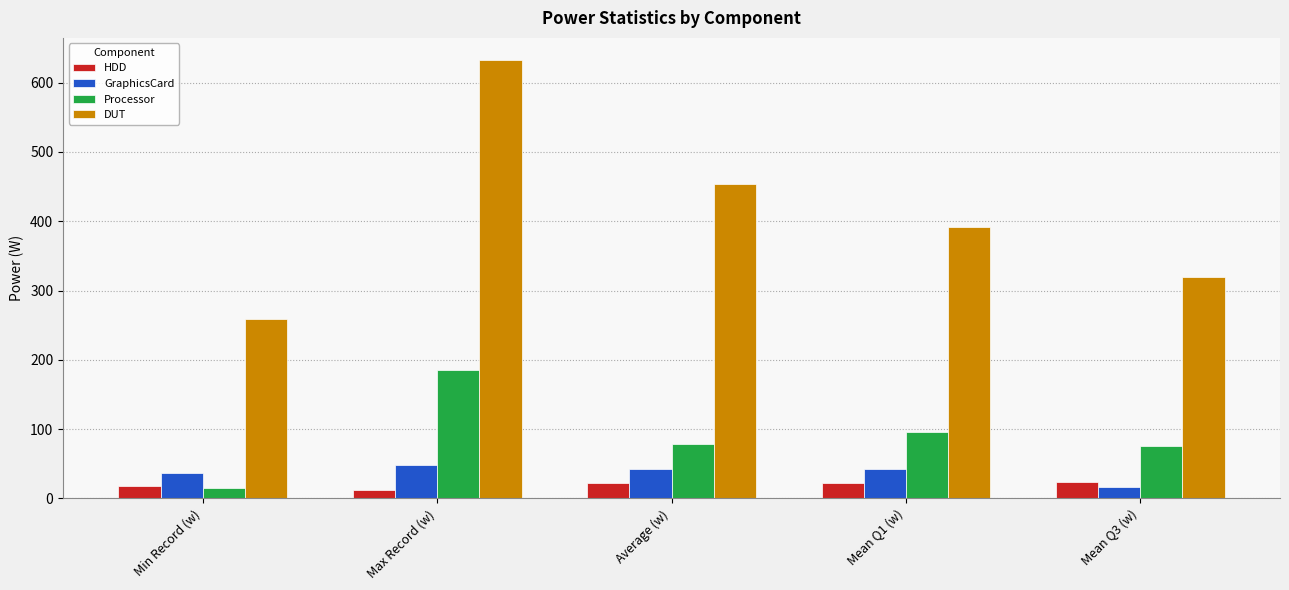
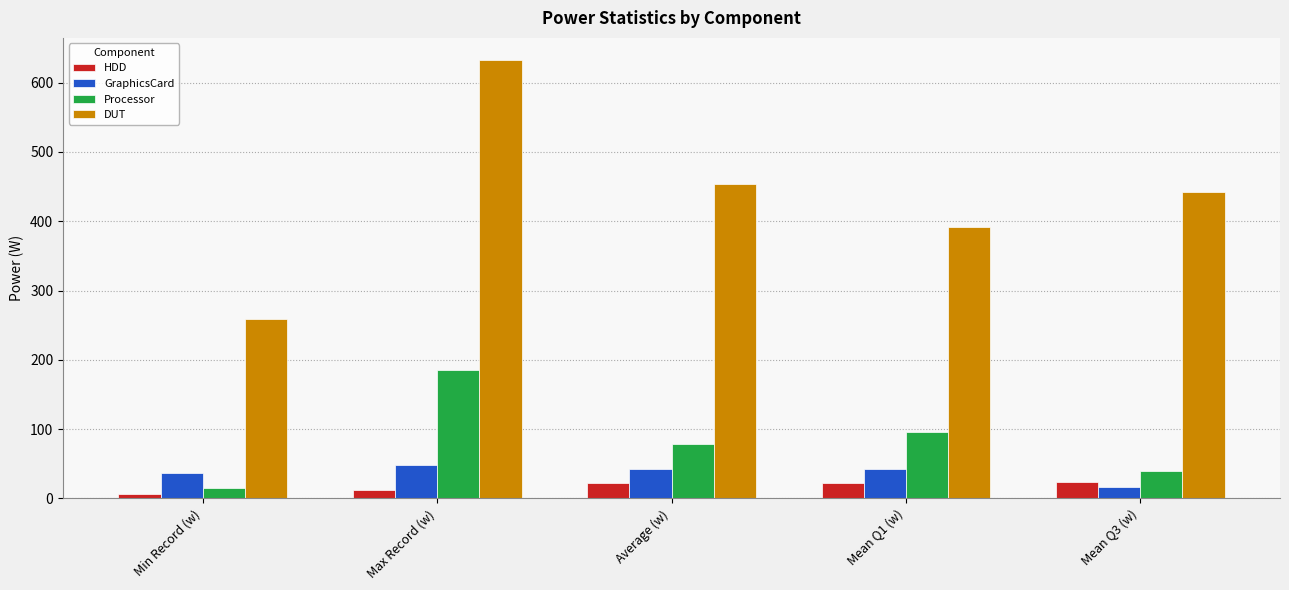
HDD, Min Record (w): 20 -> 10
Processor, Mean Q3 (w): 80 -> 40
DUT, Mean Q3 (w): 320 -> 440
